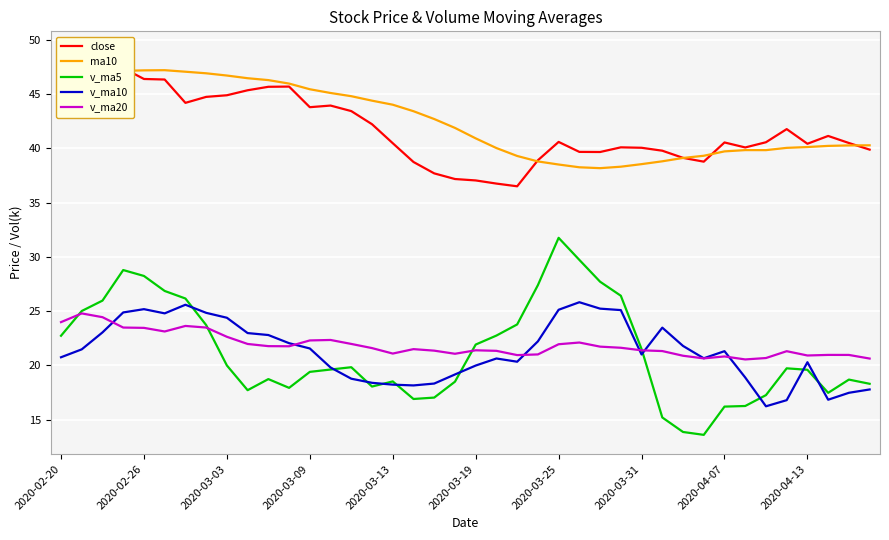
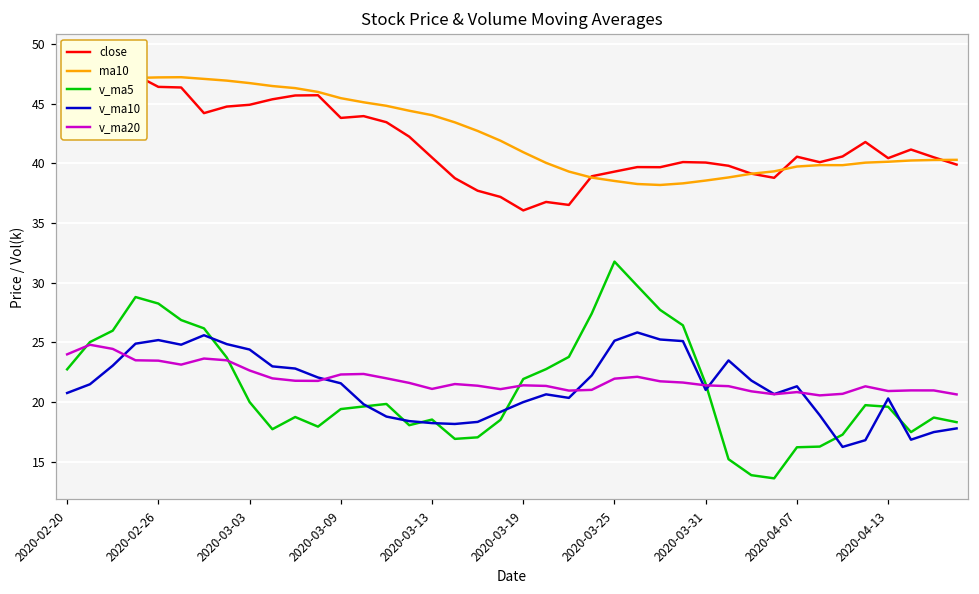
close, 2020-03-19: 37.1 -> 36.1
close, 2020-03-25: 40.6 -> 39.3
